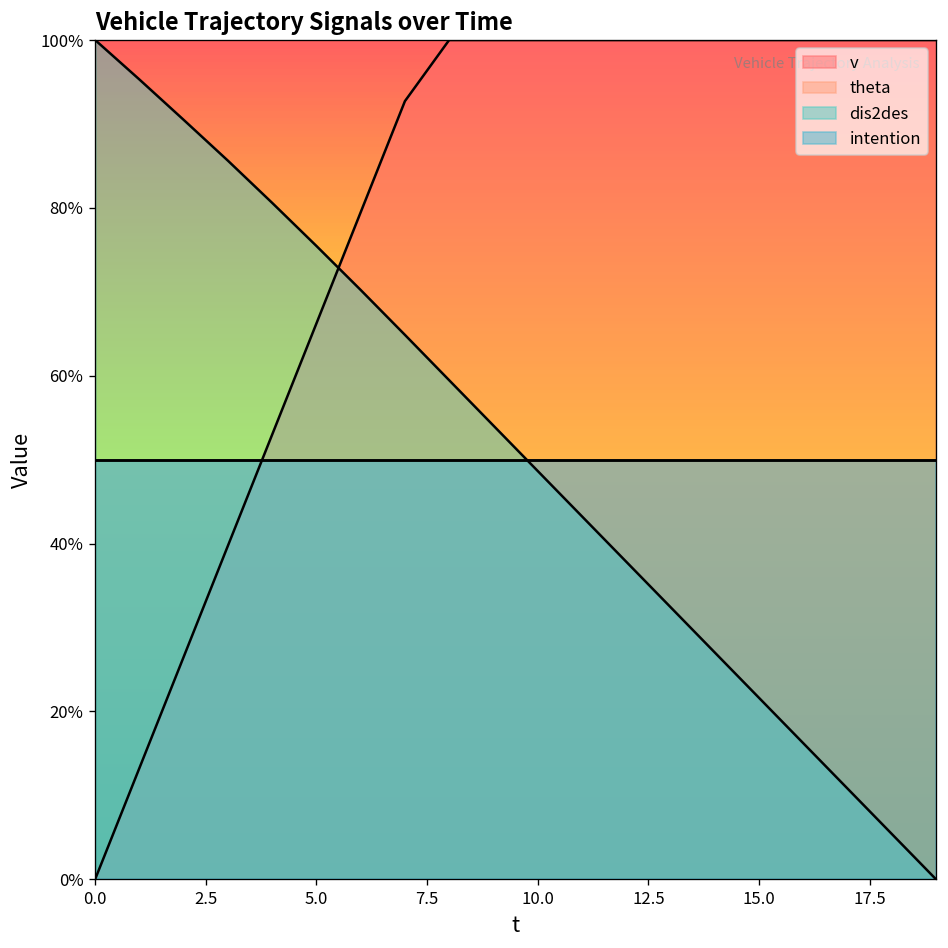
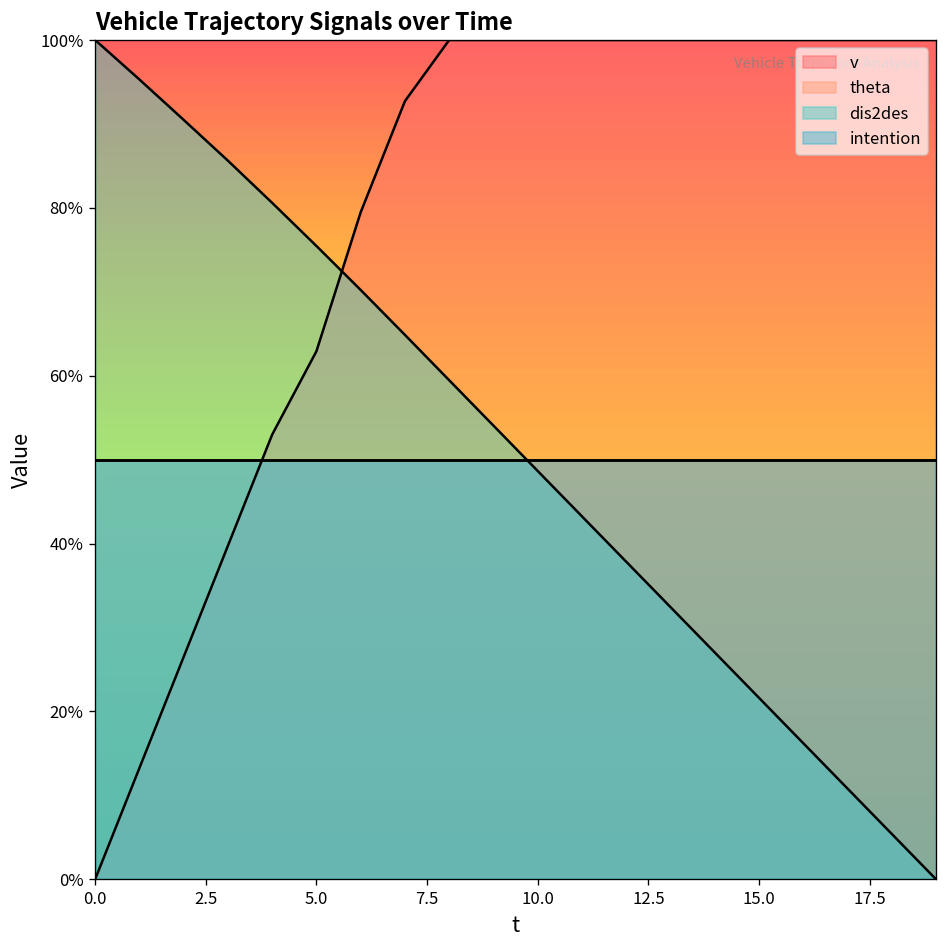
v, 5.0: 66% -> 63%
